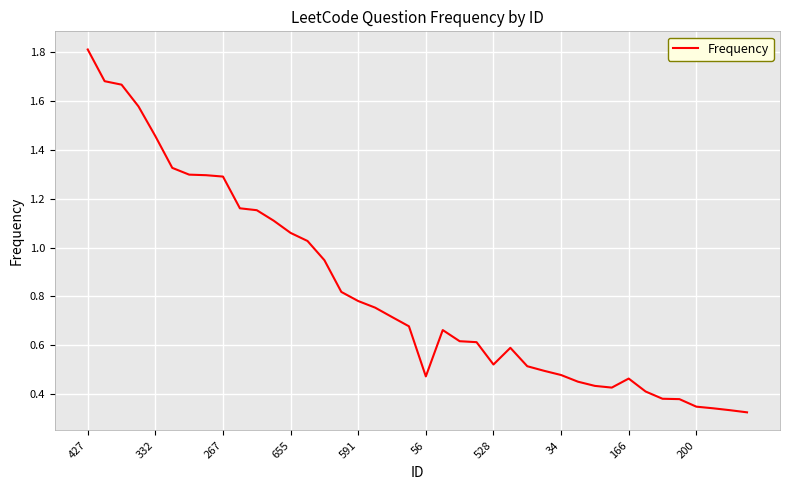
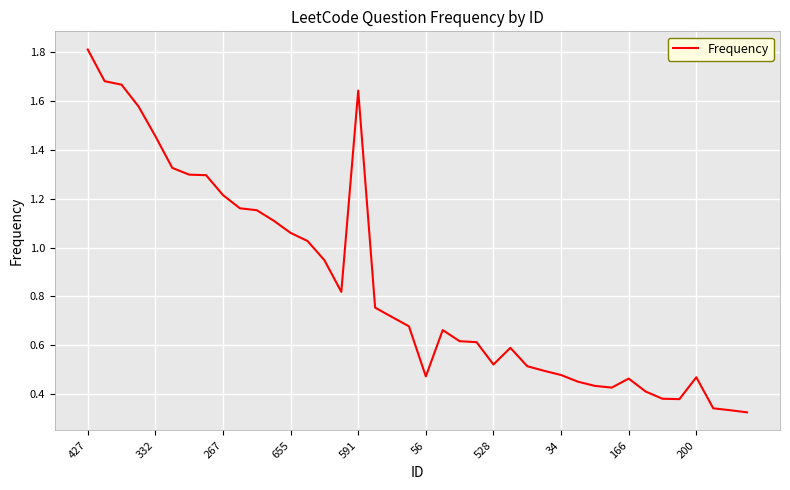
267: 1.29 -> 1.22
591: 0.78 -> 1.64
200: 0.35 -> 0.47
